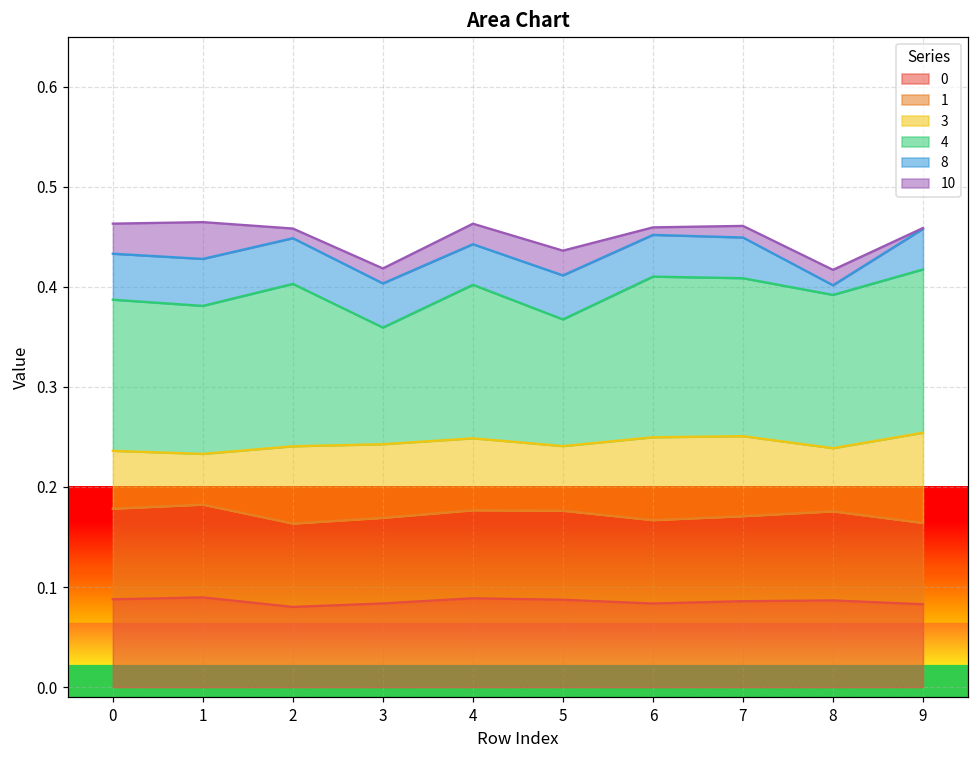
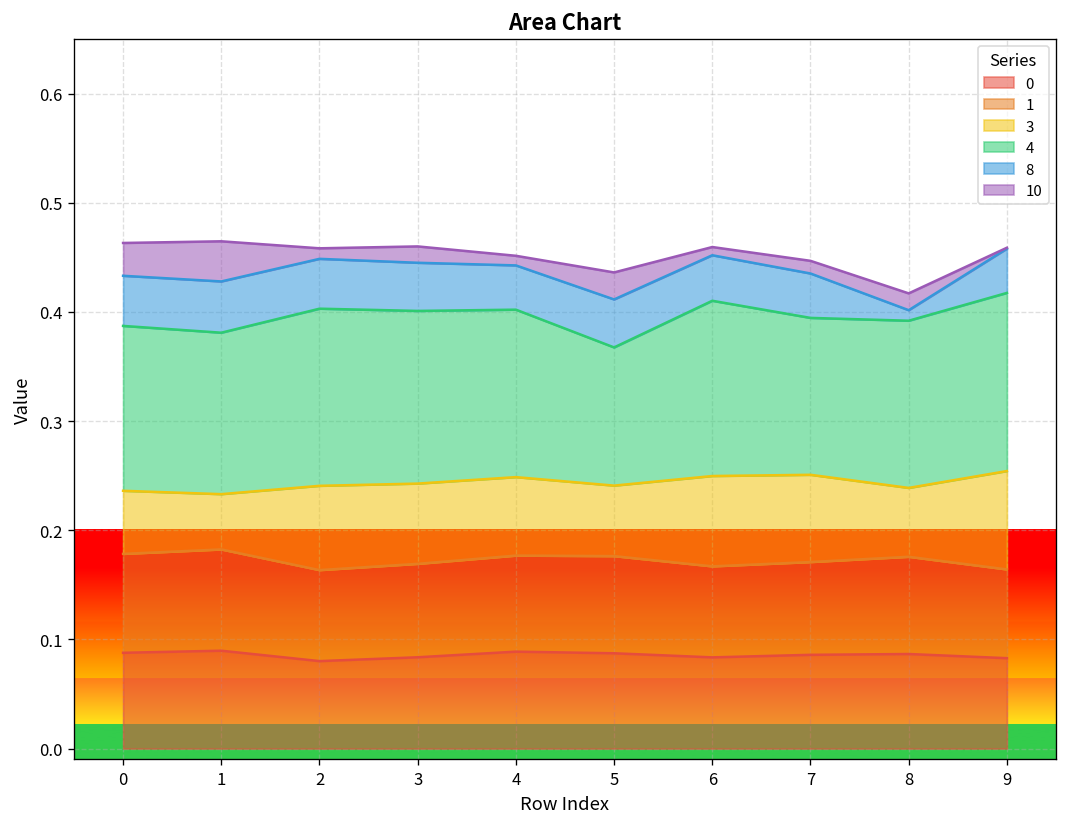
4, 3: 0.12 -> 0.16
10, 4: 0.02 -> 0.01
4, 7: 0.16 -> 0.14
